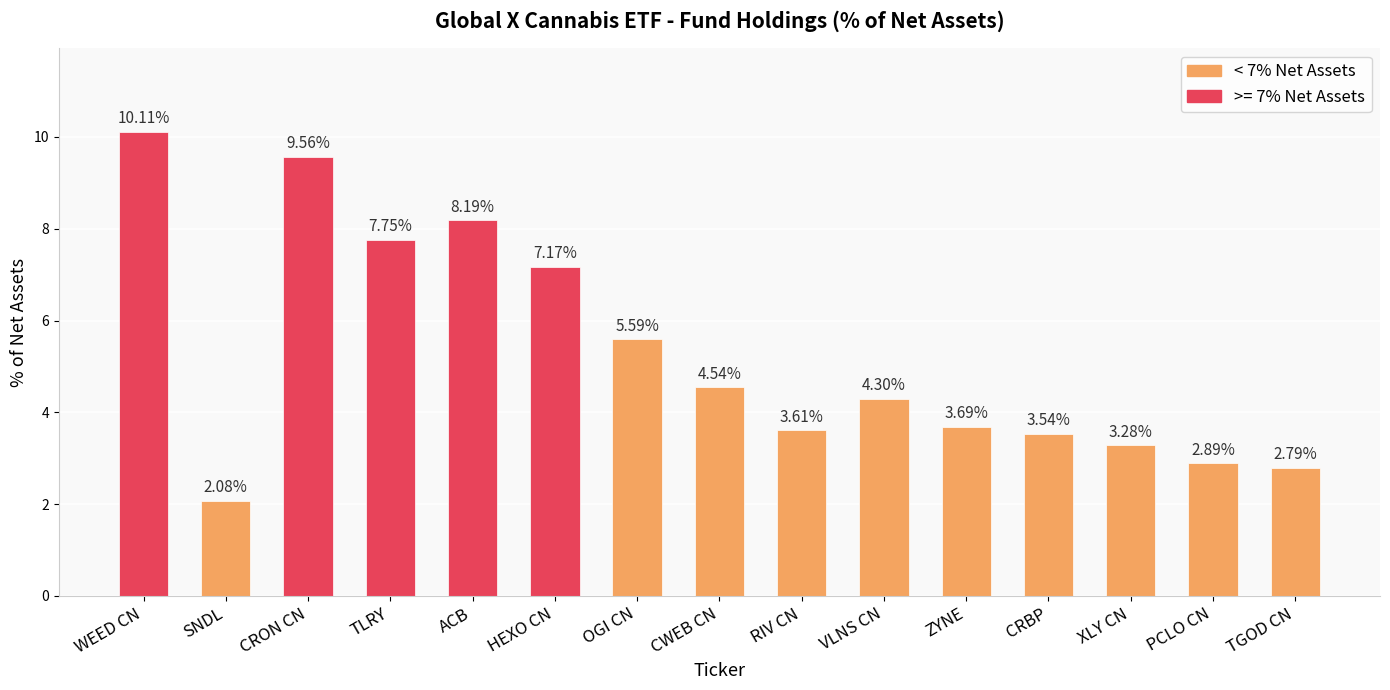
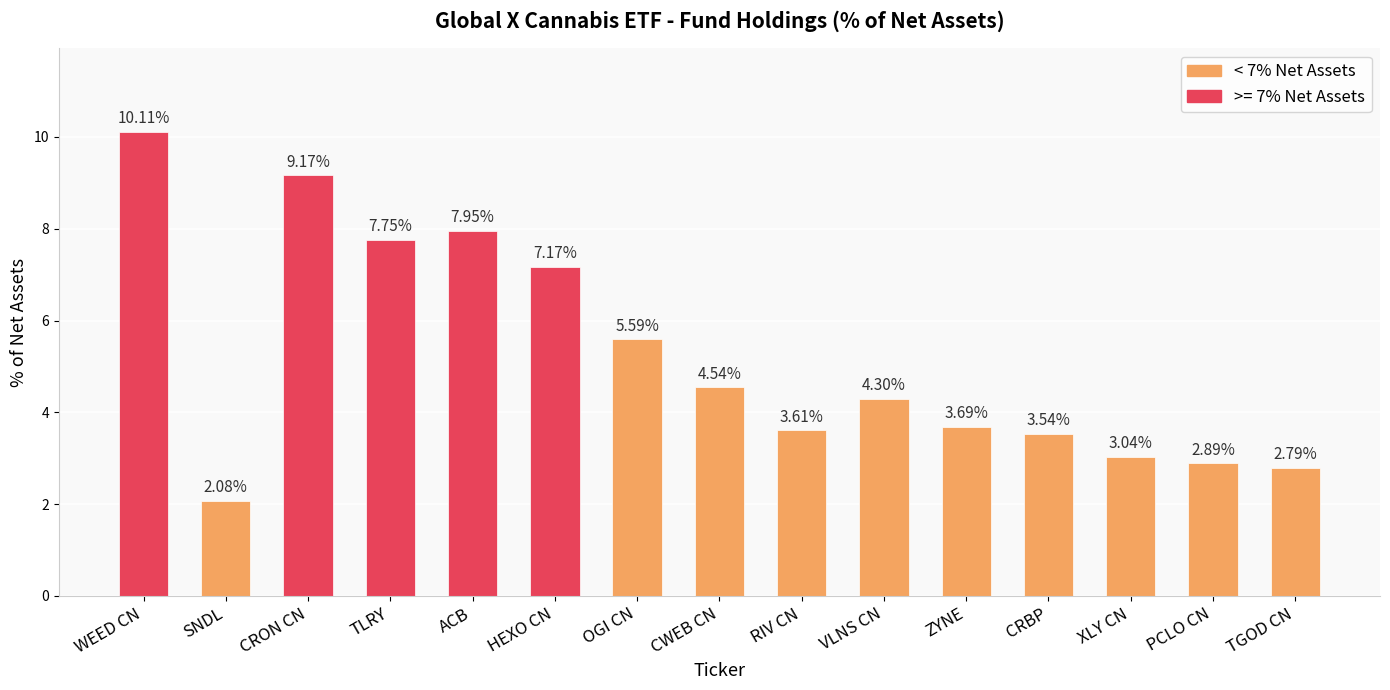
CRON CN: 9.56% -> 9.17%
ACB: 8.19% -> 7.95%
XLY CN: 3.28% -> 3.04%
